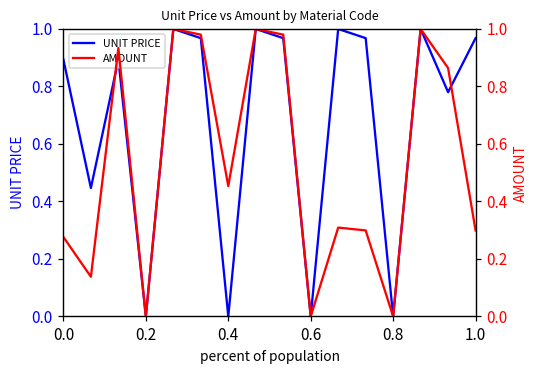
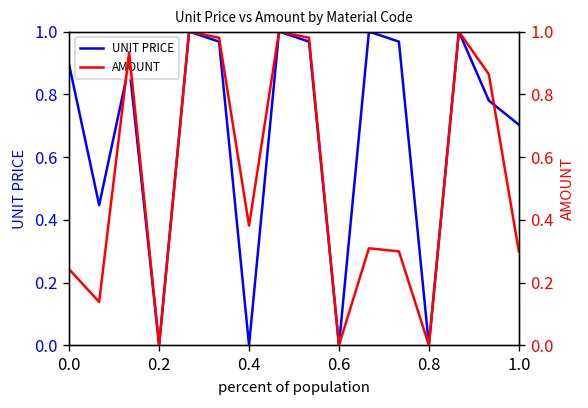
UNIT PRICE, 1.0: 0.97 -> 0.70
AMOUNT, 0.0: 0.28 -> 0.24
AMOUNT, 0.4: 0.45 -> 0.38
